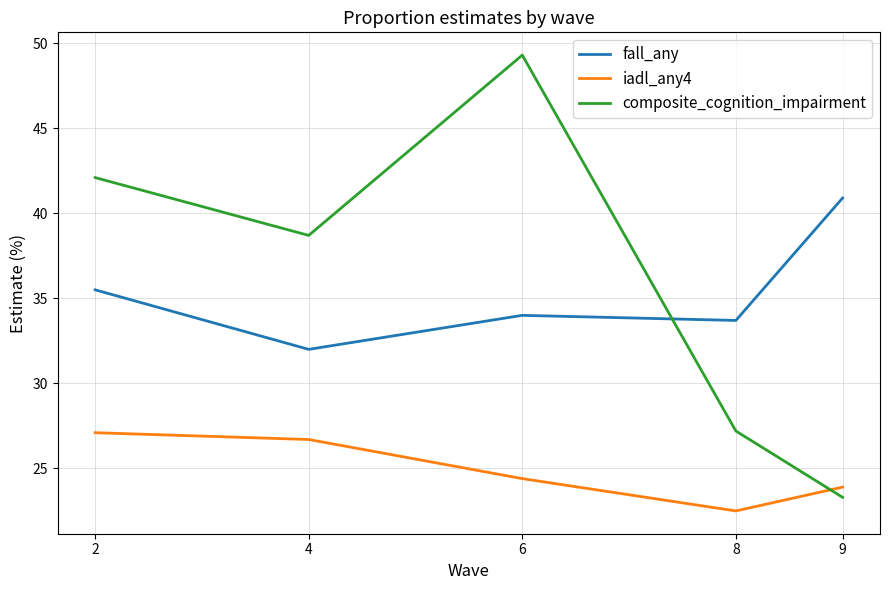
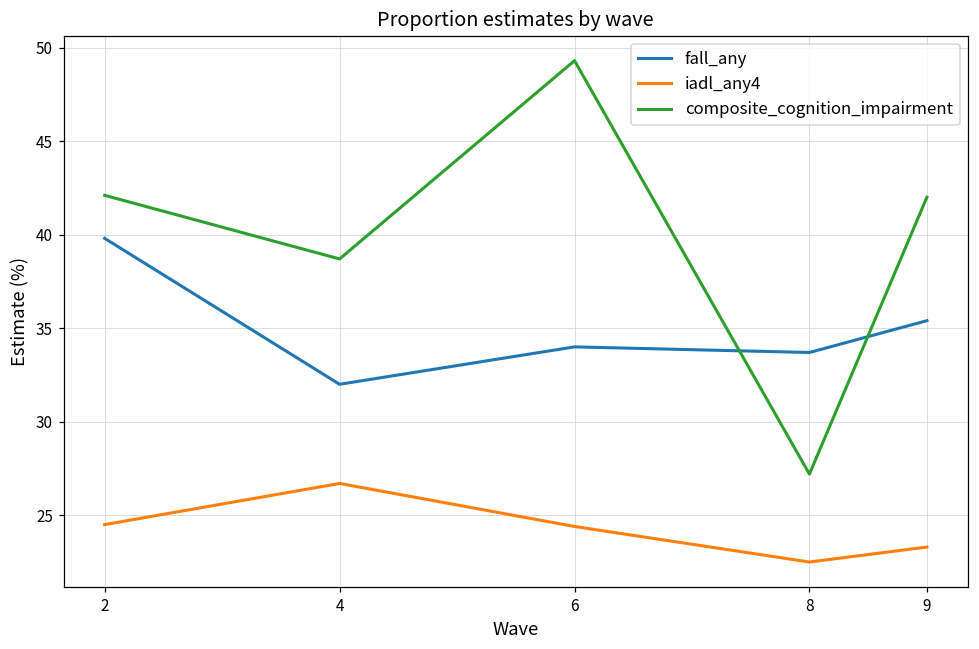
fall_any, 2: 35.5 -> 39.8
iadl_any4, 2: 27.1 -> 24.5
fall_any, 9: 40.9 -> 35.4
iadl_any4, 9: 23.9 -> 23.3
composite_cognition_impairment, 9: 23.3 -> 42.0
